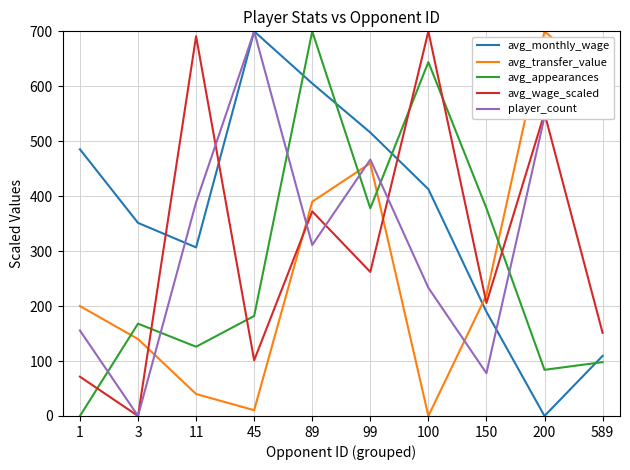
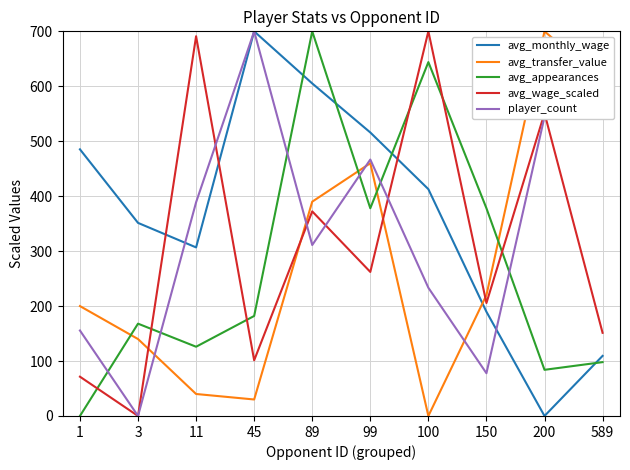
avg_transfer_value, 45: 10 -> 30
